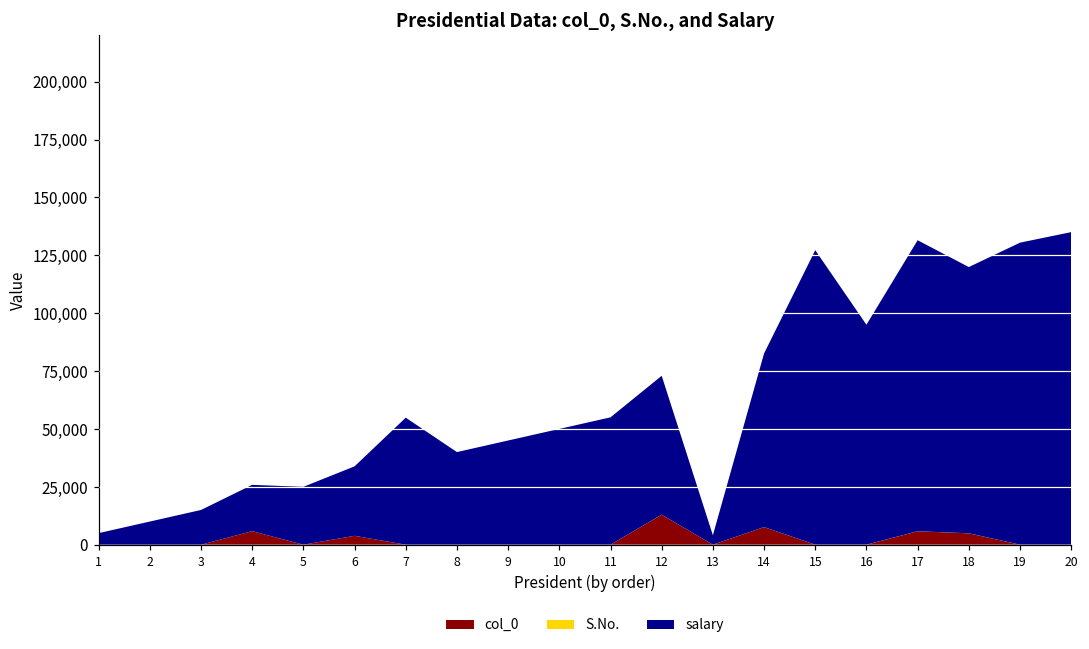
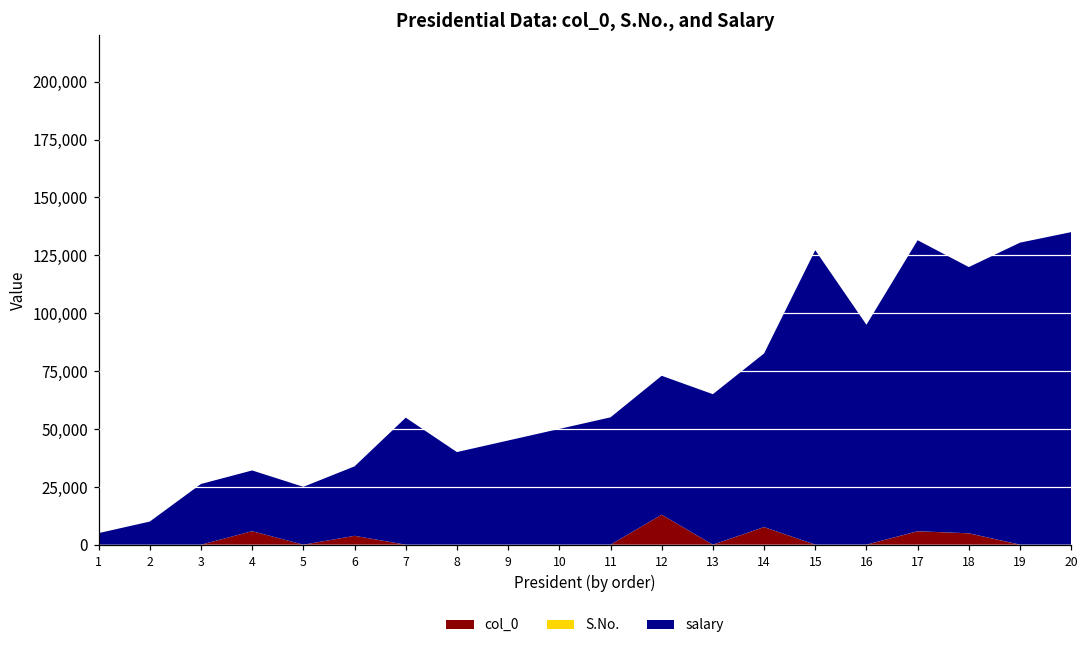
salary, 3: 15,000 -> 26,000
salary, 4: 20,000 -> 26,000
salary, 13: 4,000 -> 65,000
